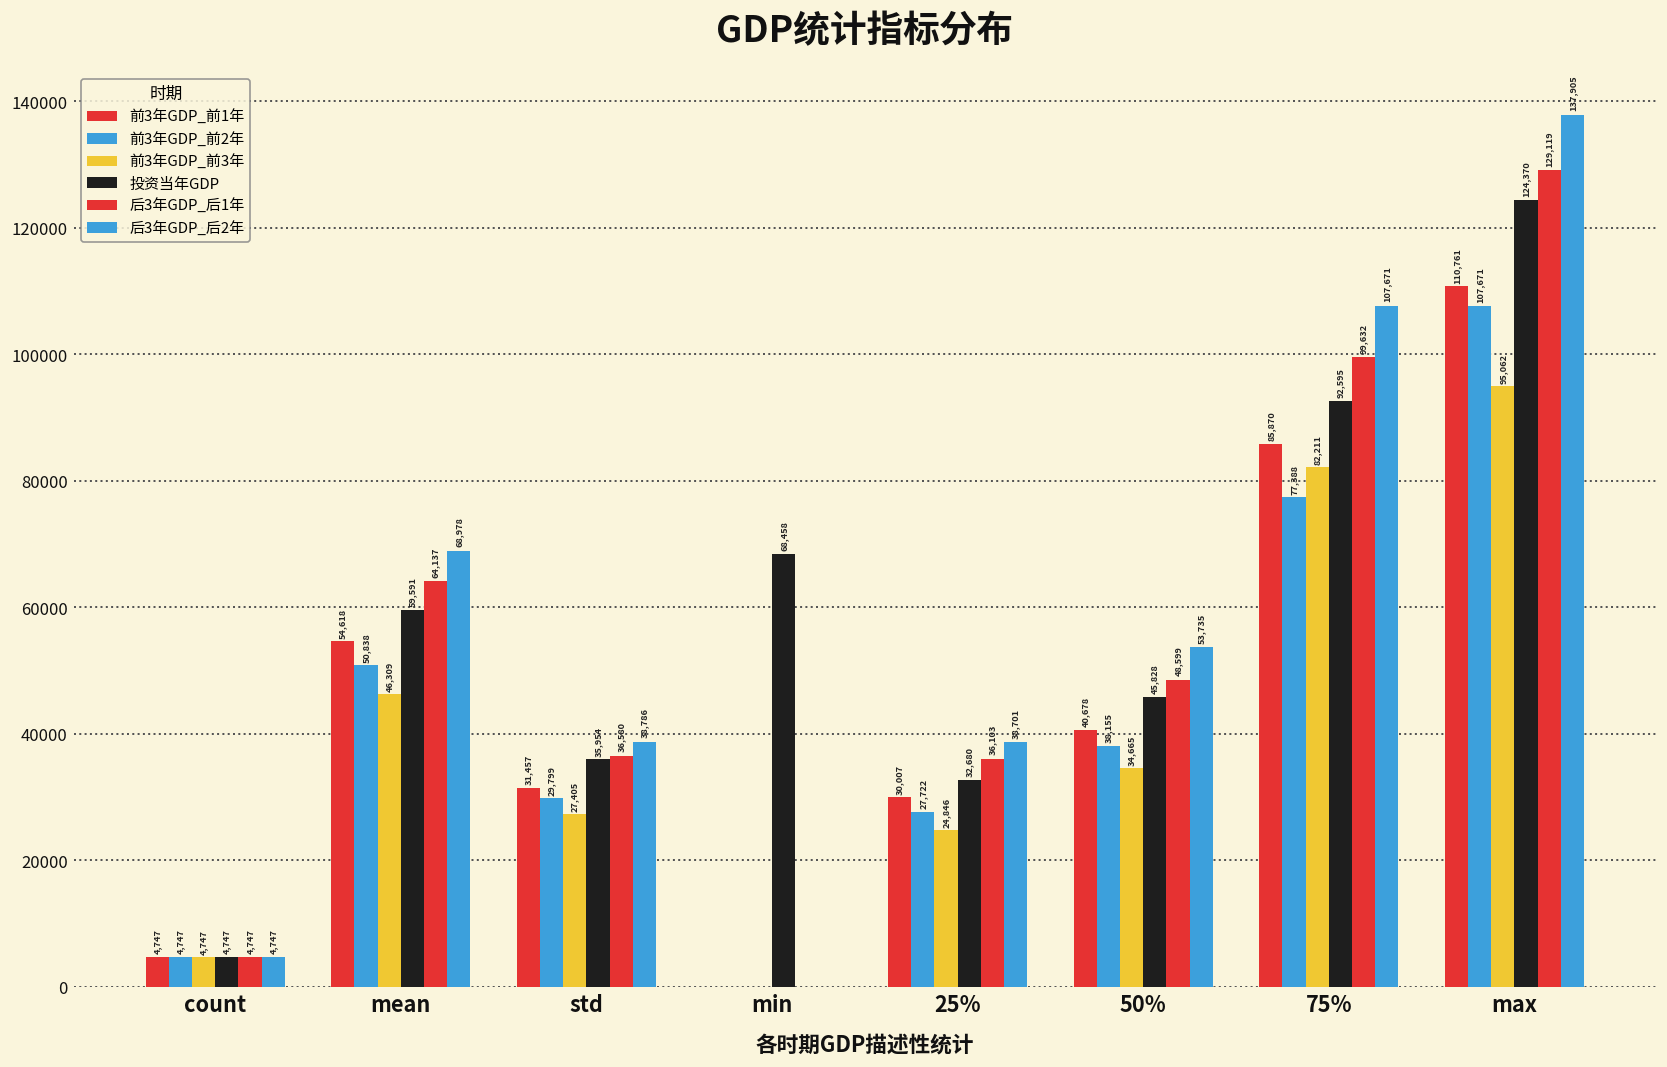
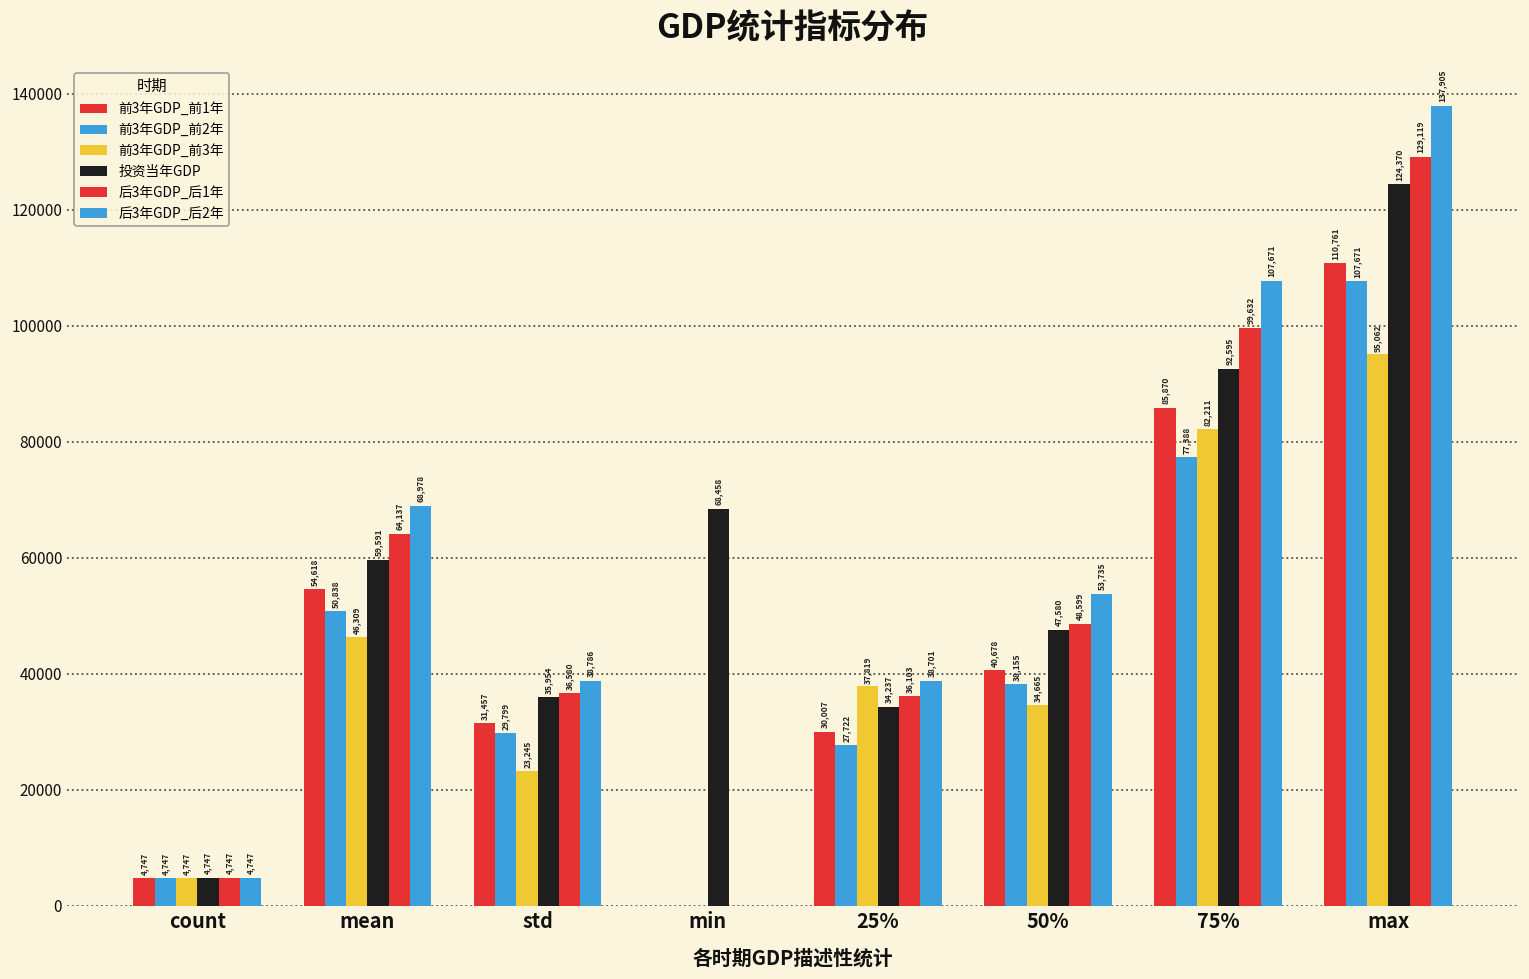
前3年GDP_前3年, std: 27,405 -> 23,245
前3年GDP_前3年, 25%: 24,846 -> 37,819
投资当年GDP, 25%: 32,680 -> 34,237
投资当年GDP, 50%: 45,828 -> 47,580
